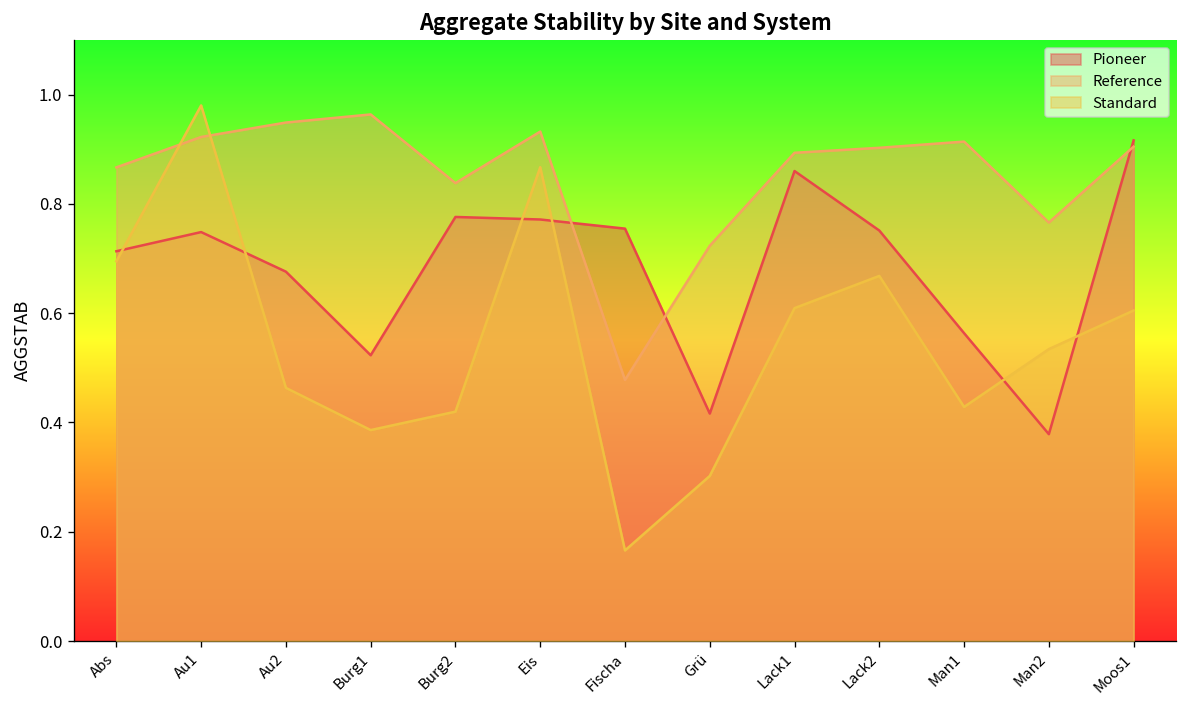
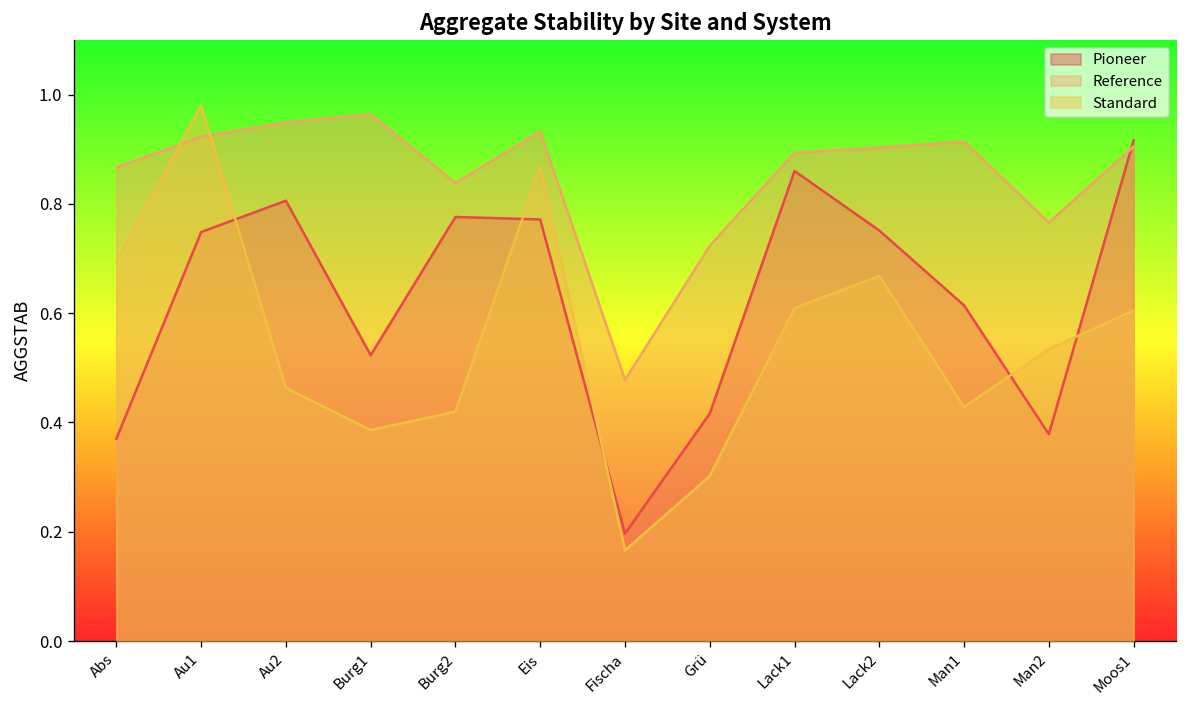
Pioneer, Abs: 0.71 -> 0.37
Pioneer, Au2: 0.68 -> 0.81
Pioneer, Fischa: 0.75 -> 0.20
Pioneer, Man1: 0.56 -> 0.61
